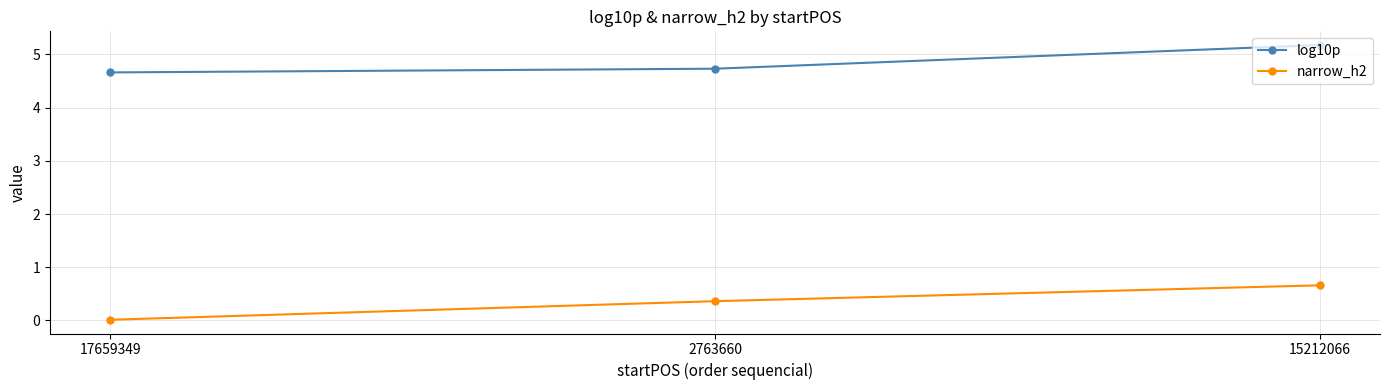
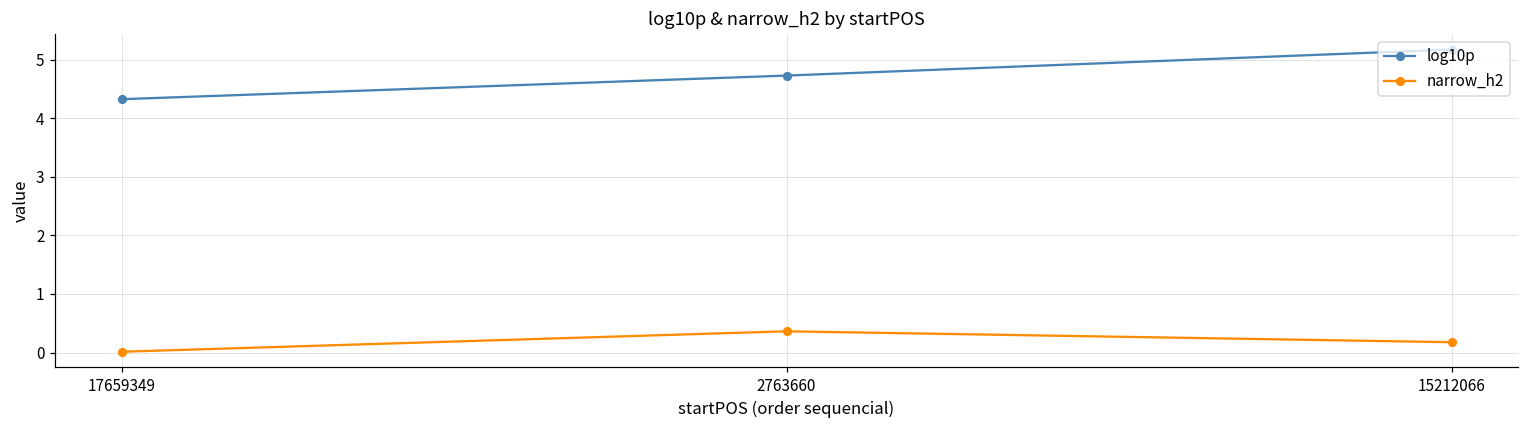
log10p, 17659349: 4.7 -> 4.3
narrow_h2, 15212066: 0.7 -> 0.2
